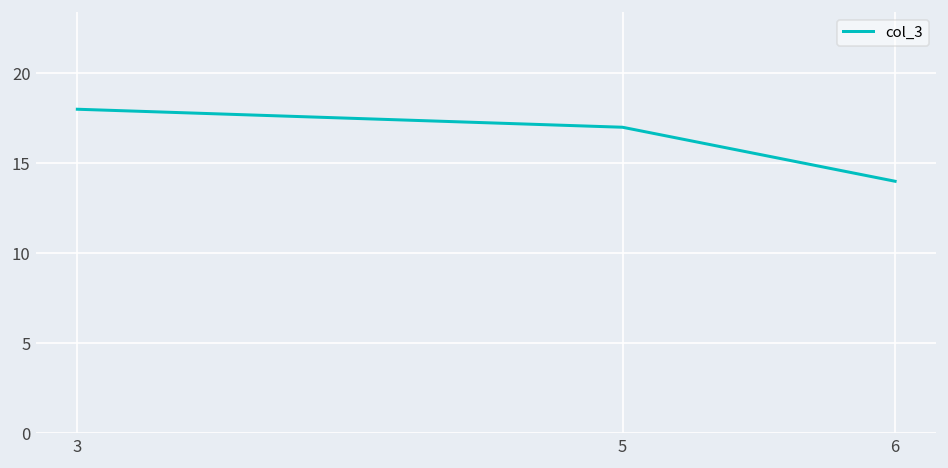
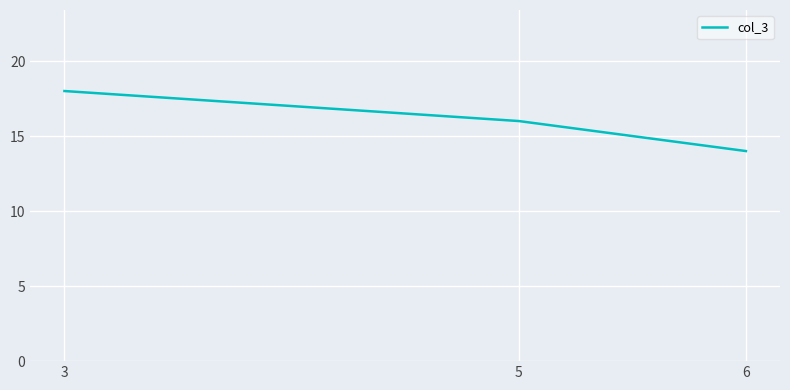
5: 17 -> 16
